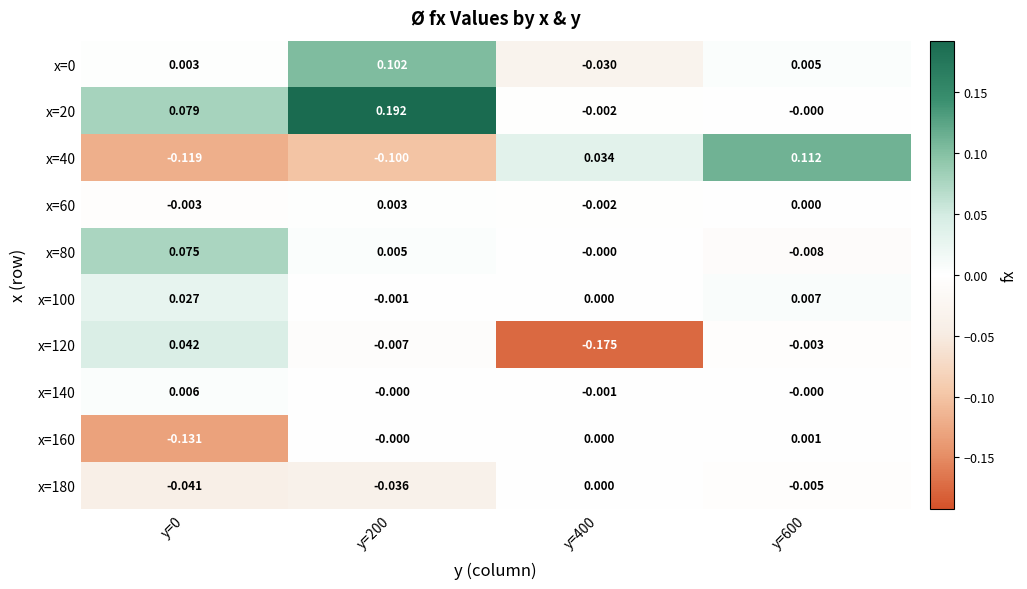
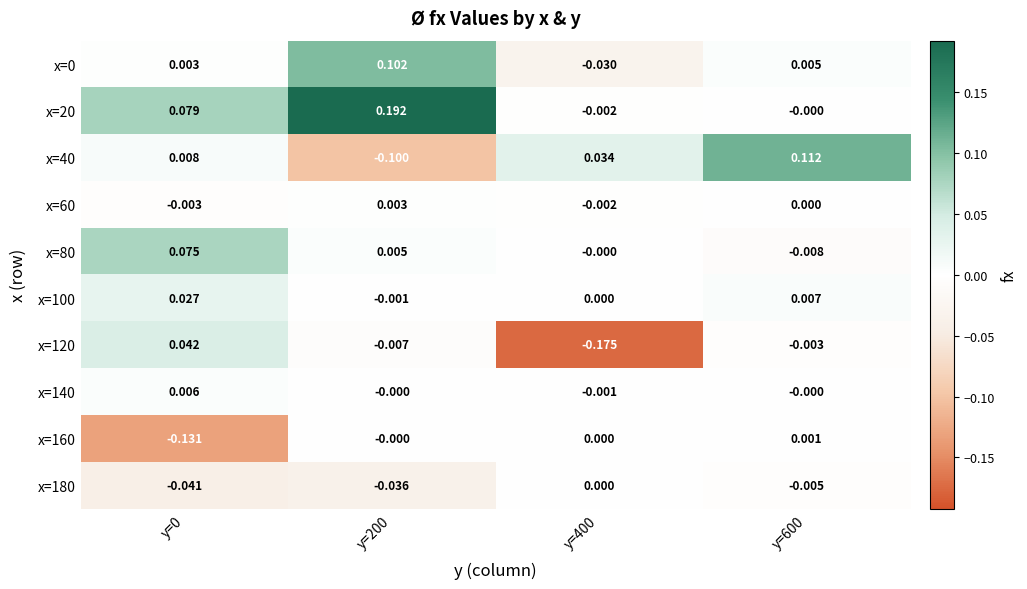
x=40, y=0: -0.119 -> 0.008
